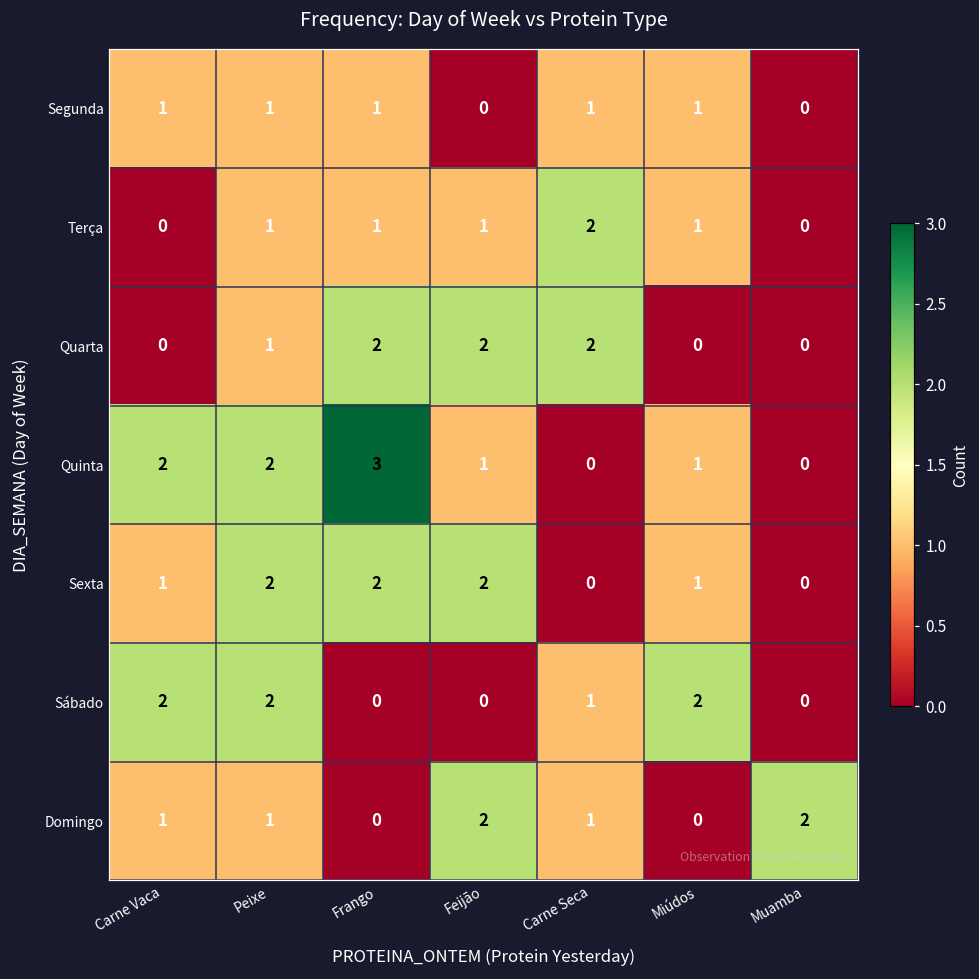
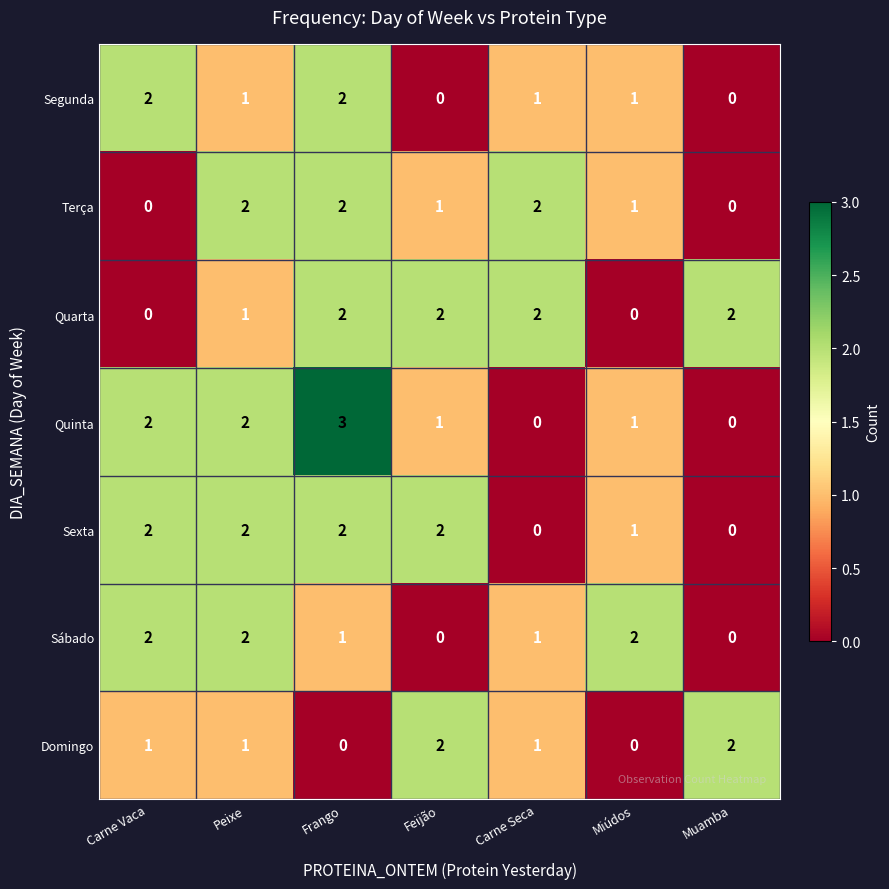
Segunda, Carne Vaca: 1 -> 2
Segunda, Frango: 1 -> 2
Terça, Peixe: 1 -> 2
Terça, Frango: 1 -> 2
Quarta, Muamba: 0 -> 2
Sexta, Carne Vaca: 1 -> 2
Sábado, Frango: 0 -> 1
